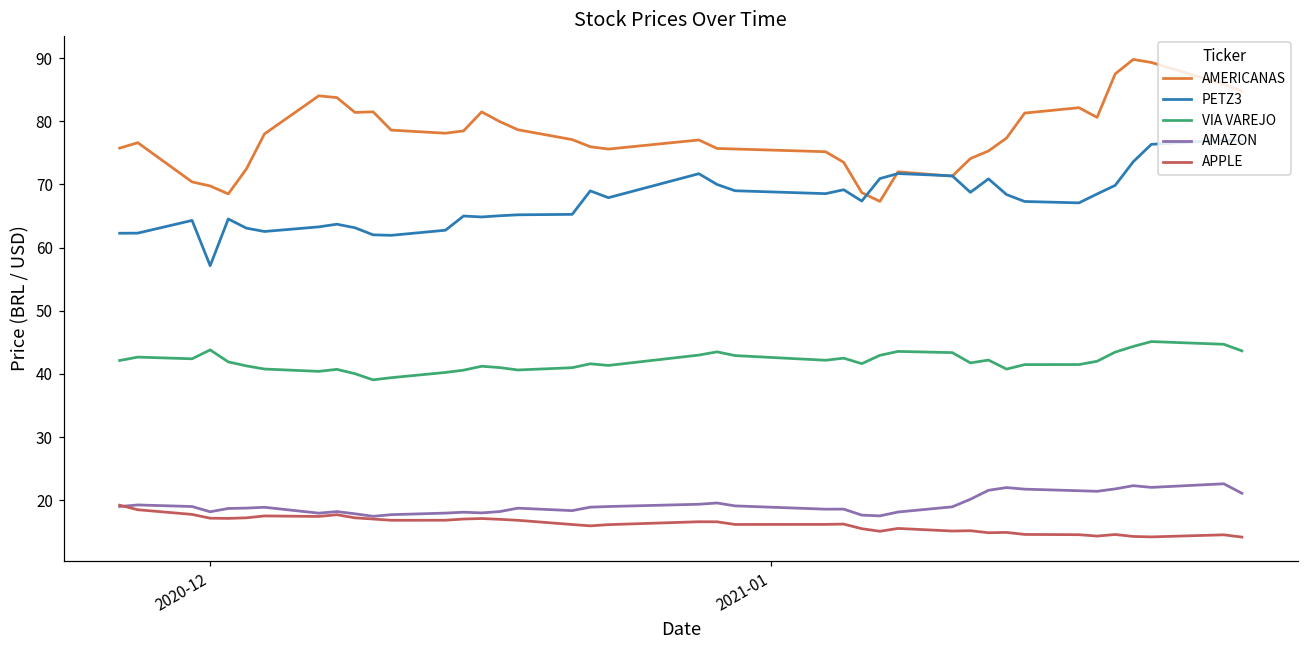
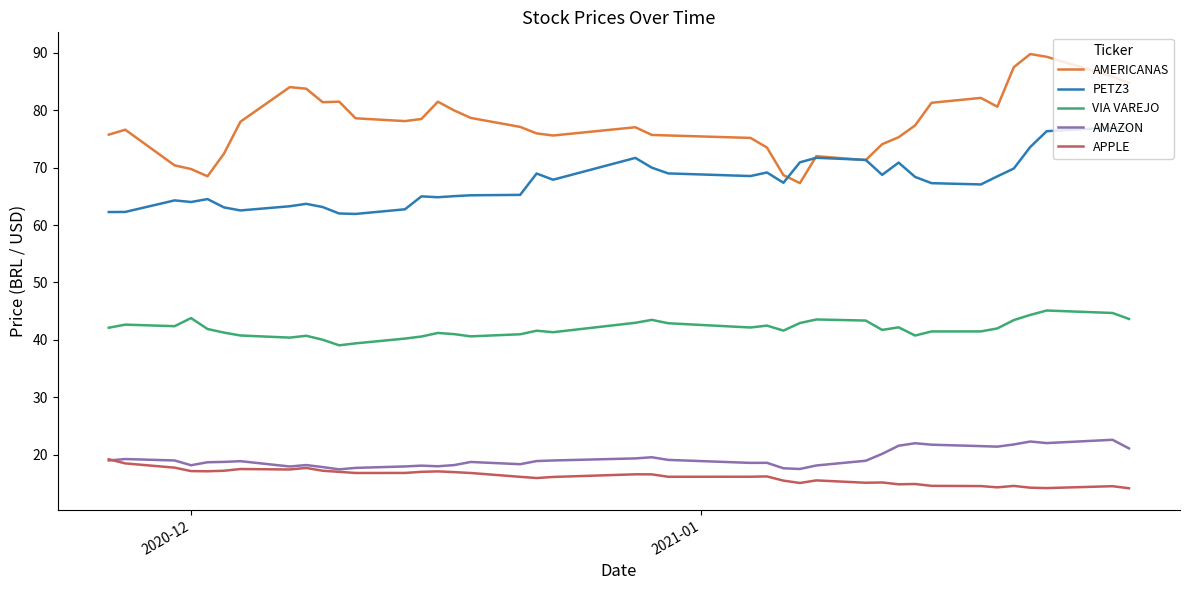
PETZ3, 2020-12: 57 -> 64
